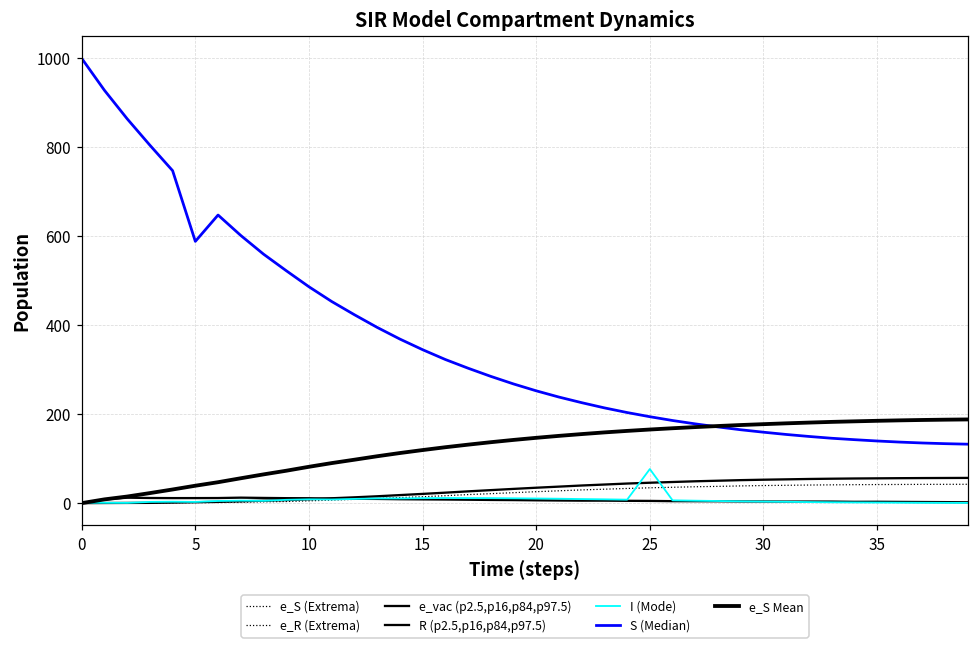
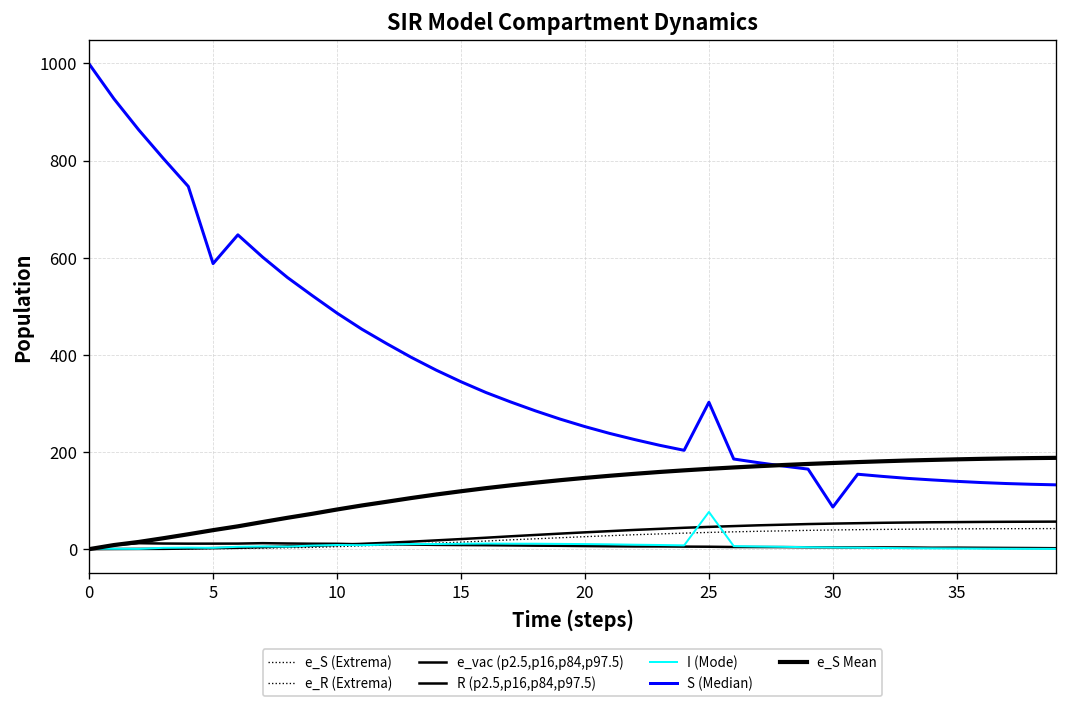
S (Median), 25: 190 -> 300
S (Median), 30: 160 -> 90
